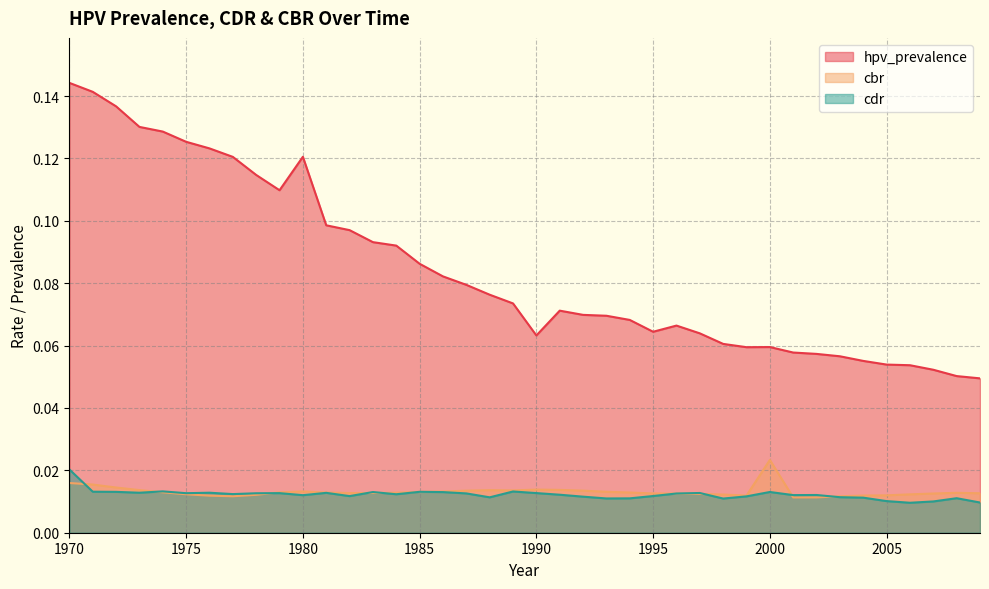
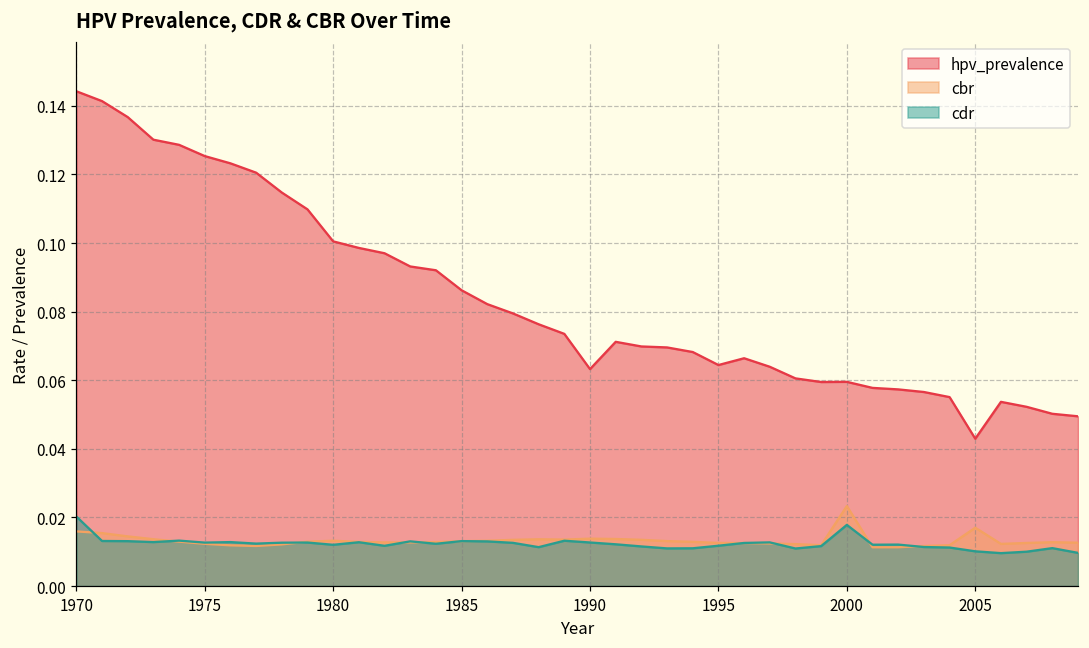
hpv_prevalence, 1980: 0.121 -> 0.100
cdr, 2000: 0.013 -> 0.018
hpv_prevalence, 2005: 0.054 -> 0.043
cbr, 2005: 0.012 -> 0.017
